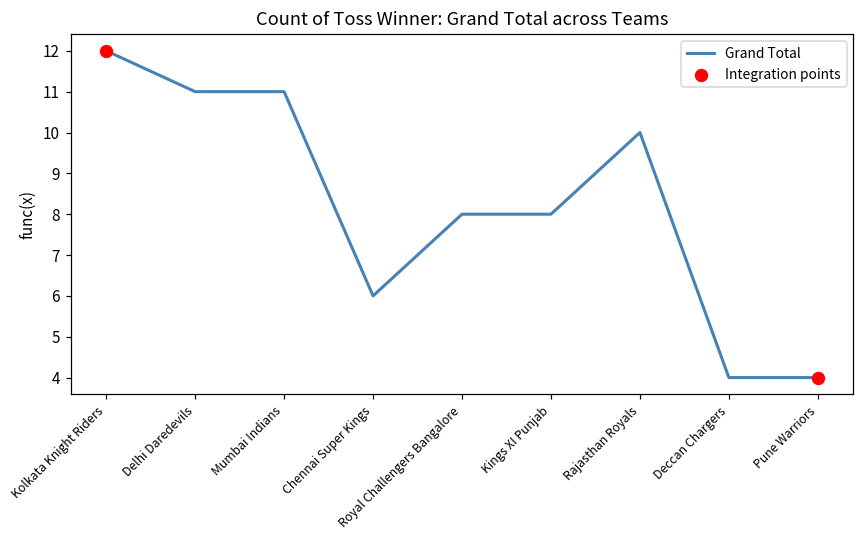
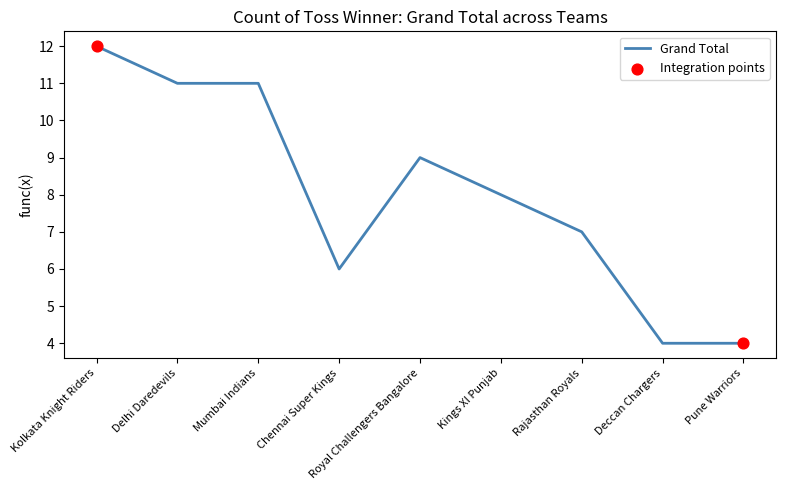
Grand Total, Royal Challengers Bangalore: 8 -> 9
Grand Total, Rajasthan Royals: 10 -> 7
